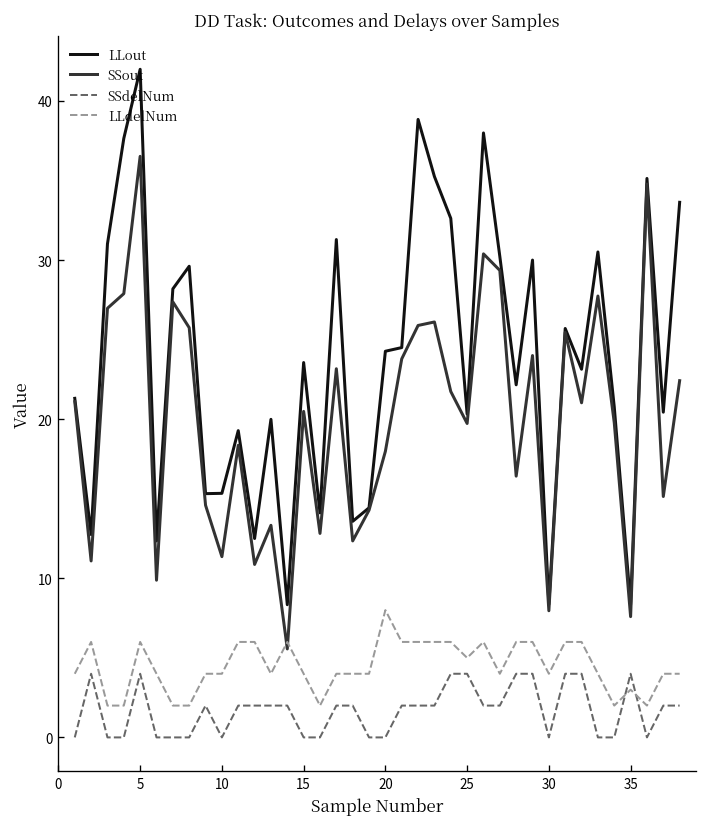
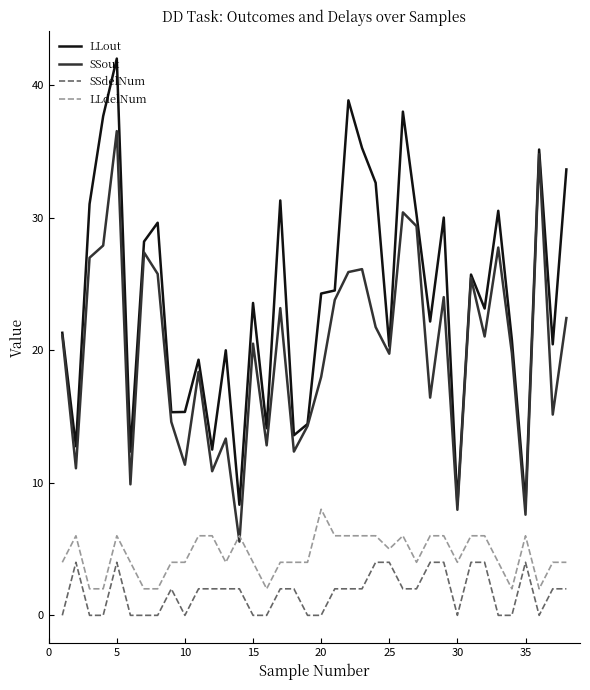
LLdelNum, 35: 3 -> 6
